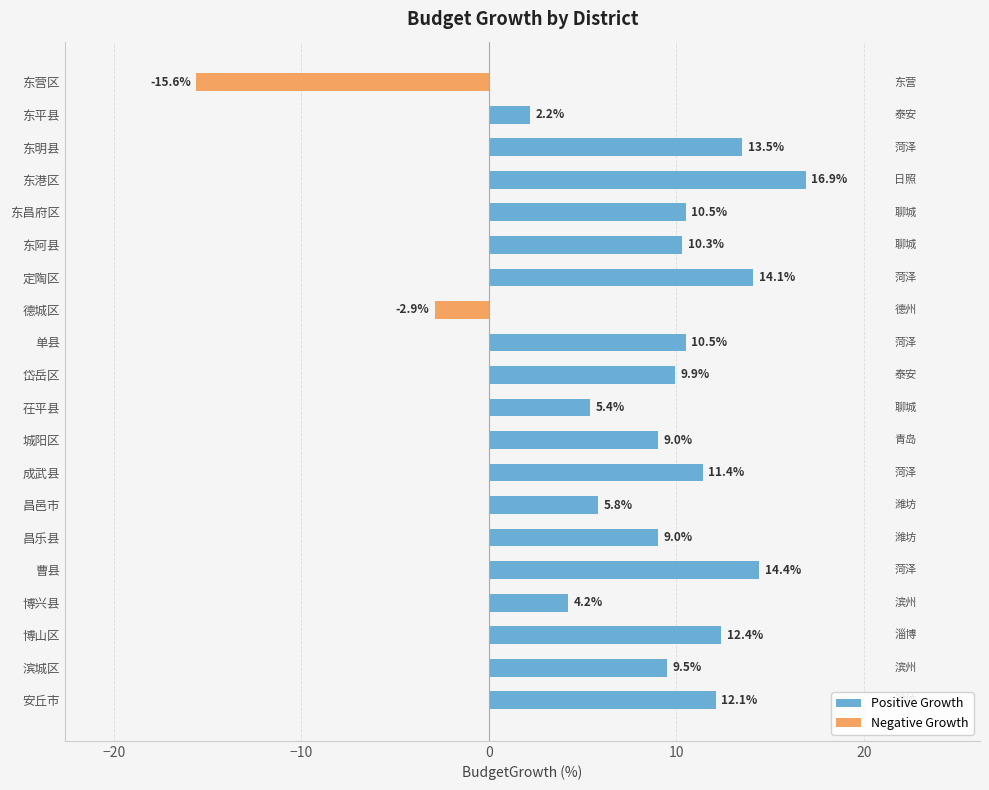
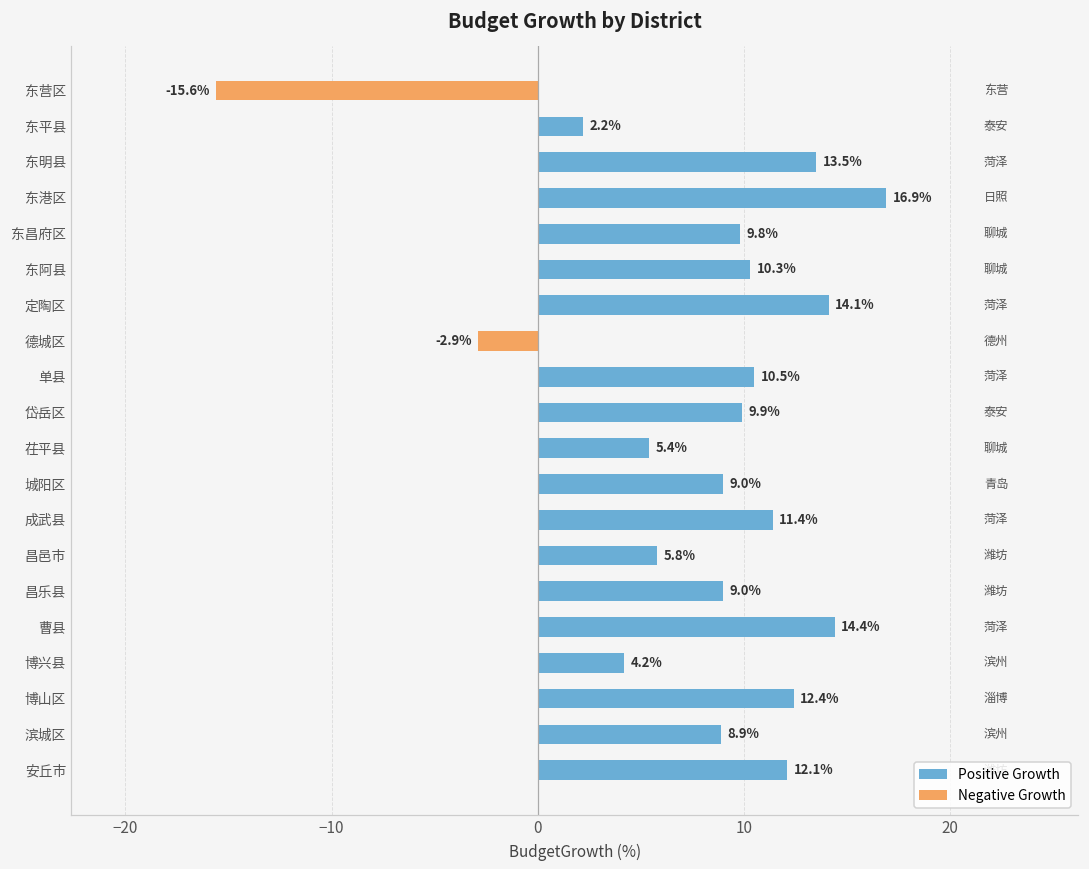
东昌府区: 10.5% -> 9.8%
滨城区: 9.5% -> 8.9%
